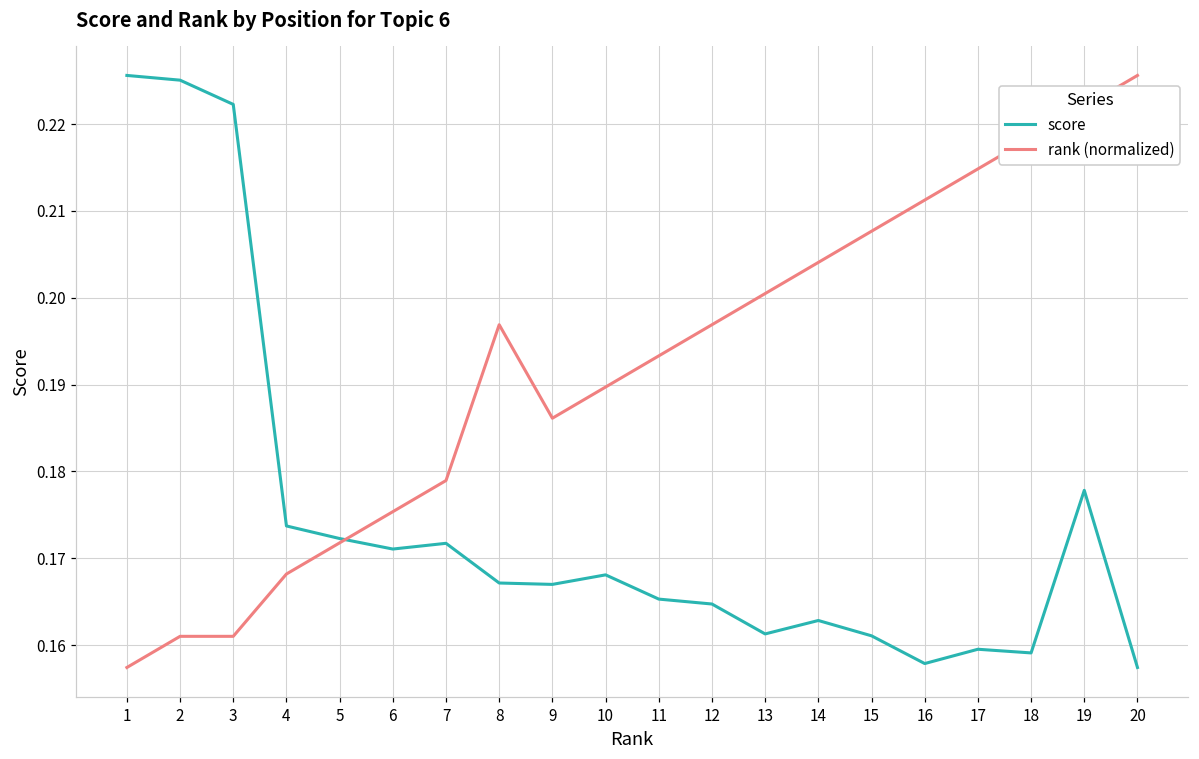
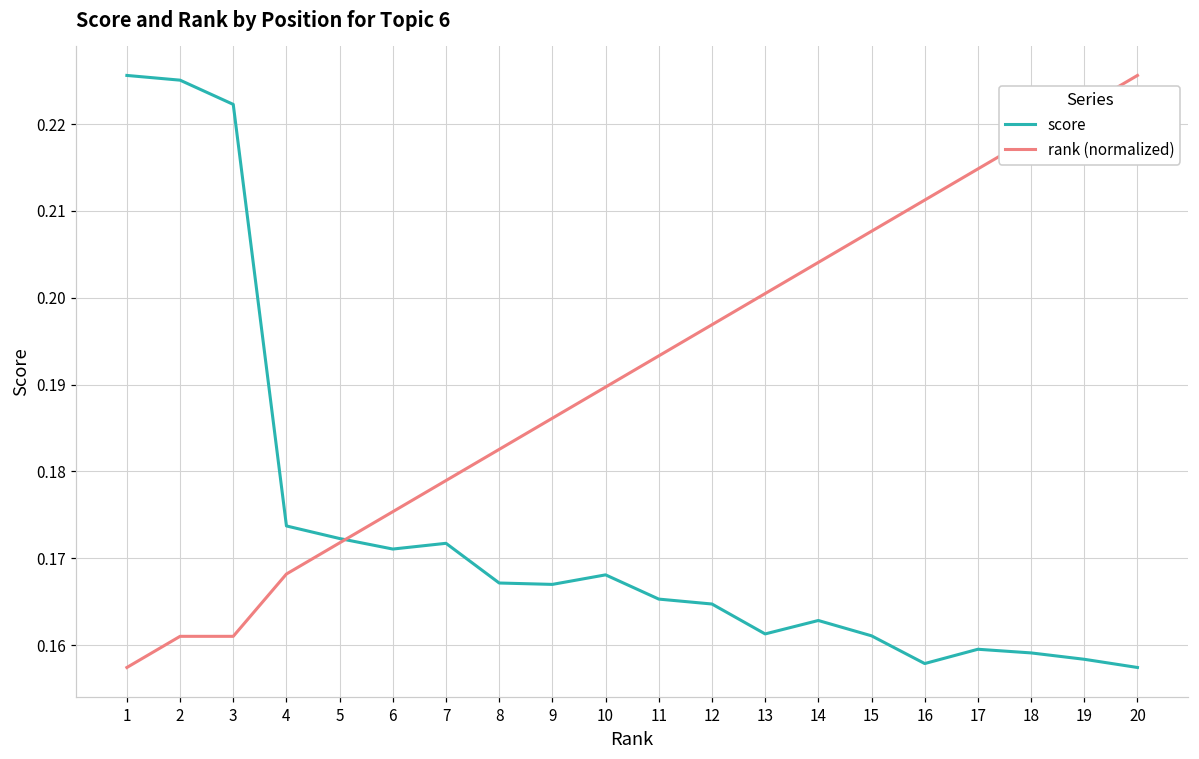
rank (normalized), 8: 0.197 -> 0.183
score, 19: 0.178 -> 0.158
